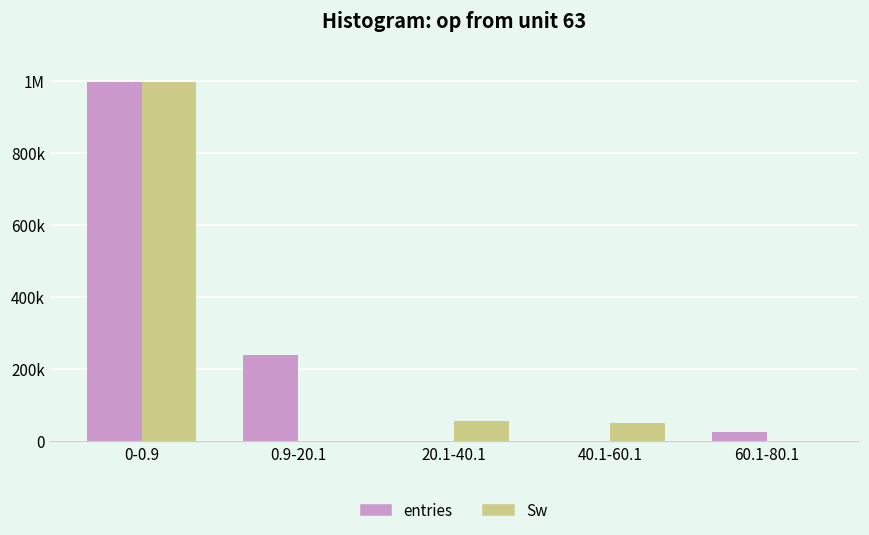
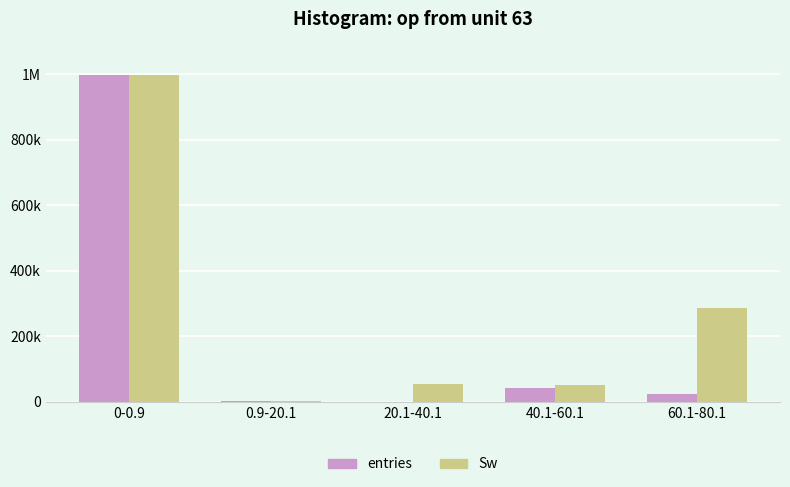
entries, 0.9-20.1: 240000 -> 0
entries, 40.1-60.1: 0 -> 40000
Sw, 60.1-80.1: 0 -> 290000
